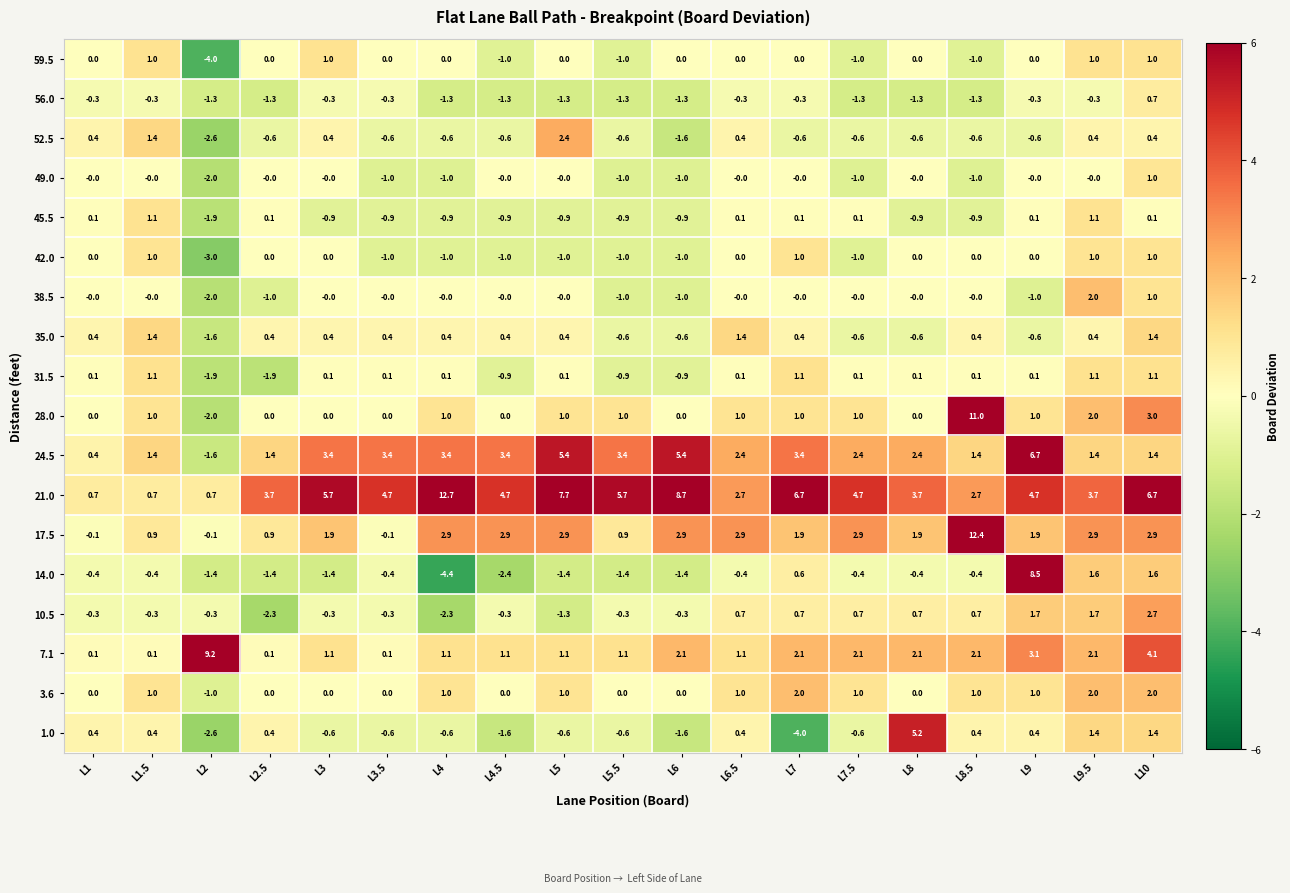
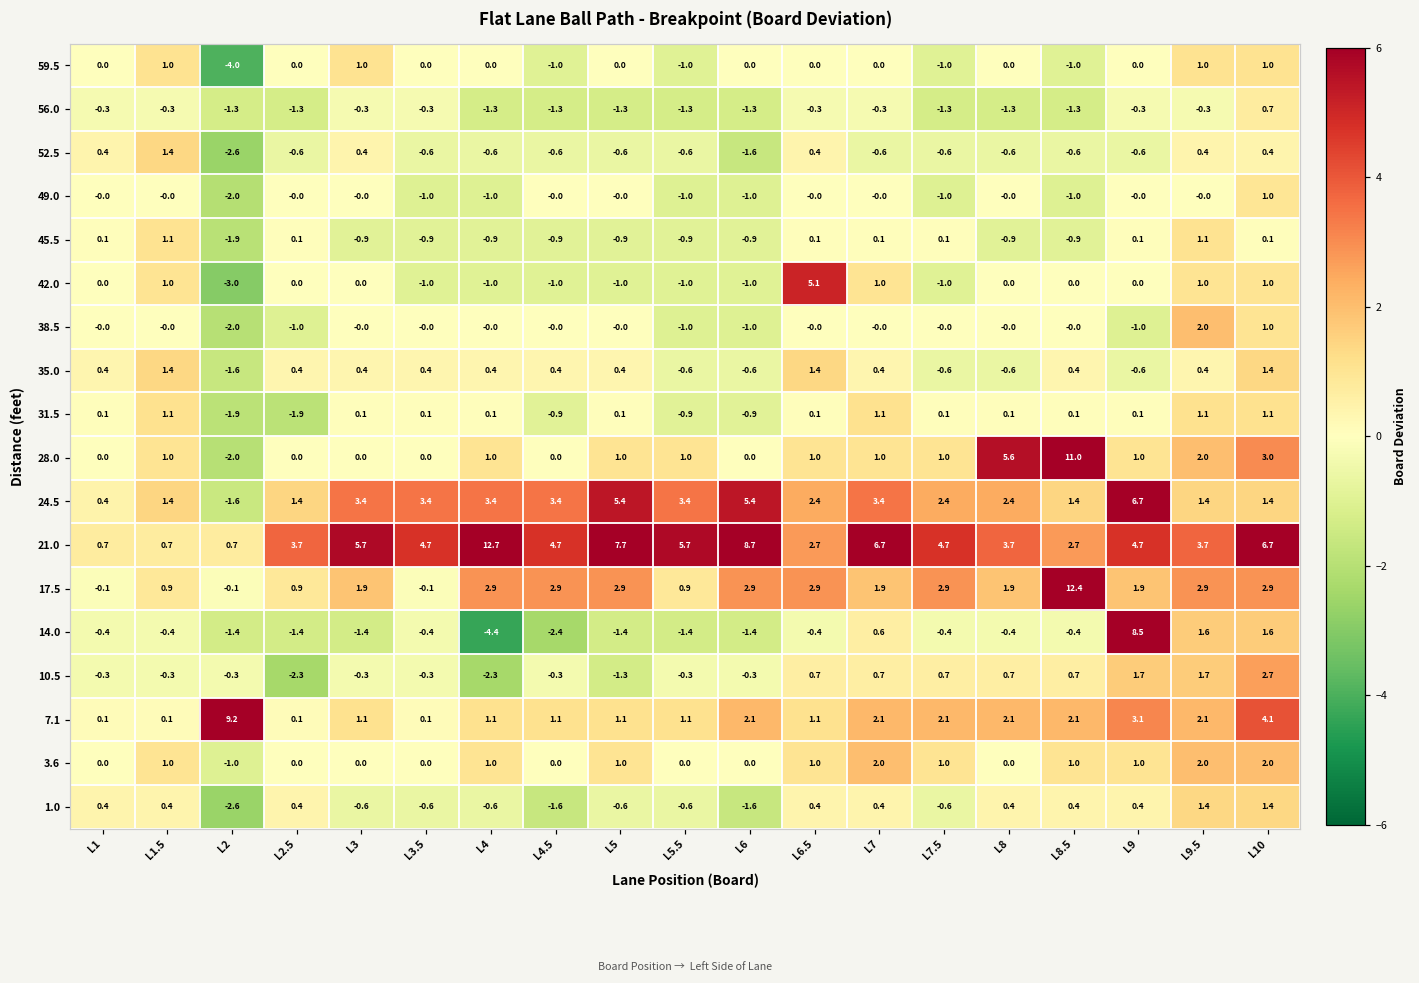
52.5, L5: 2.4 -> -0.6
42.0, L6.5: 0.0 -> 5.1
28.0, L8: 0.0 -> 5.6
1.0, L7: -4.0 -> 0.4
1.0, L8: 5.2 -> 0.4
